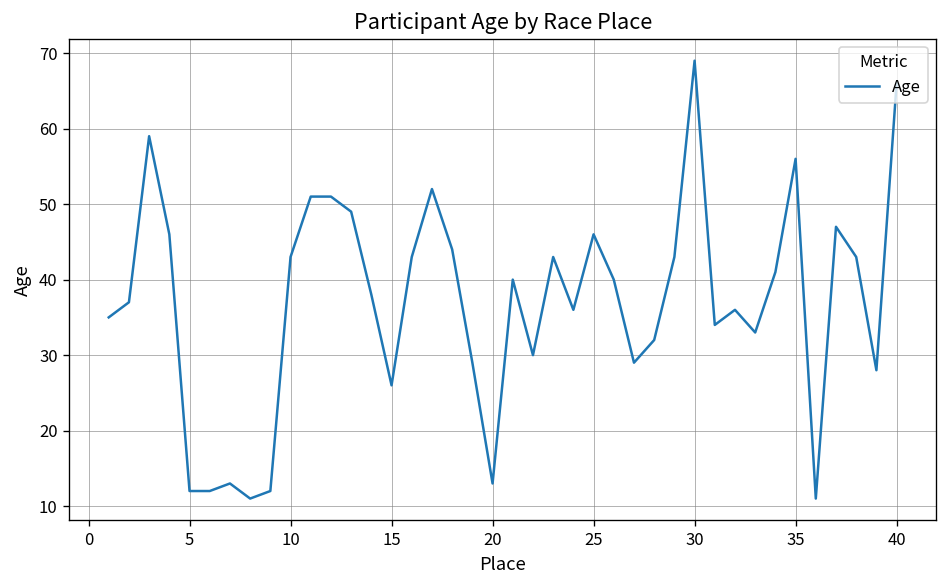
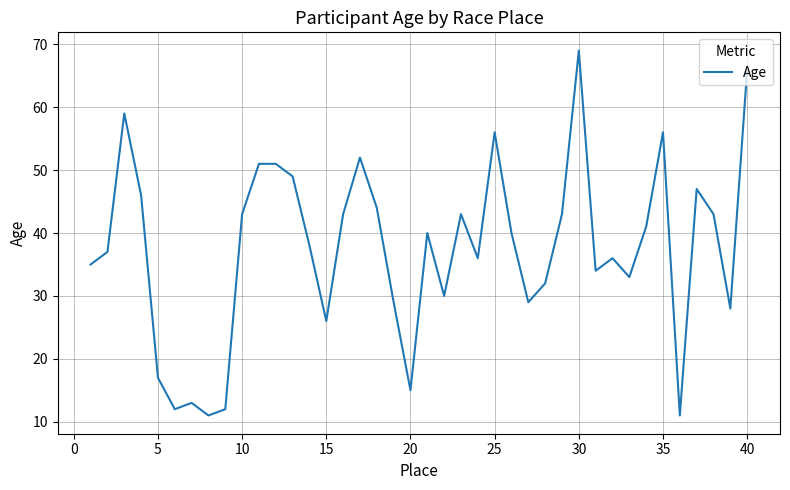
5: 12 -> 17
20: 13 -> 15
25: 46 -> 56
